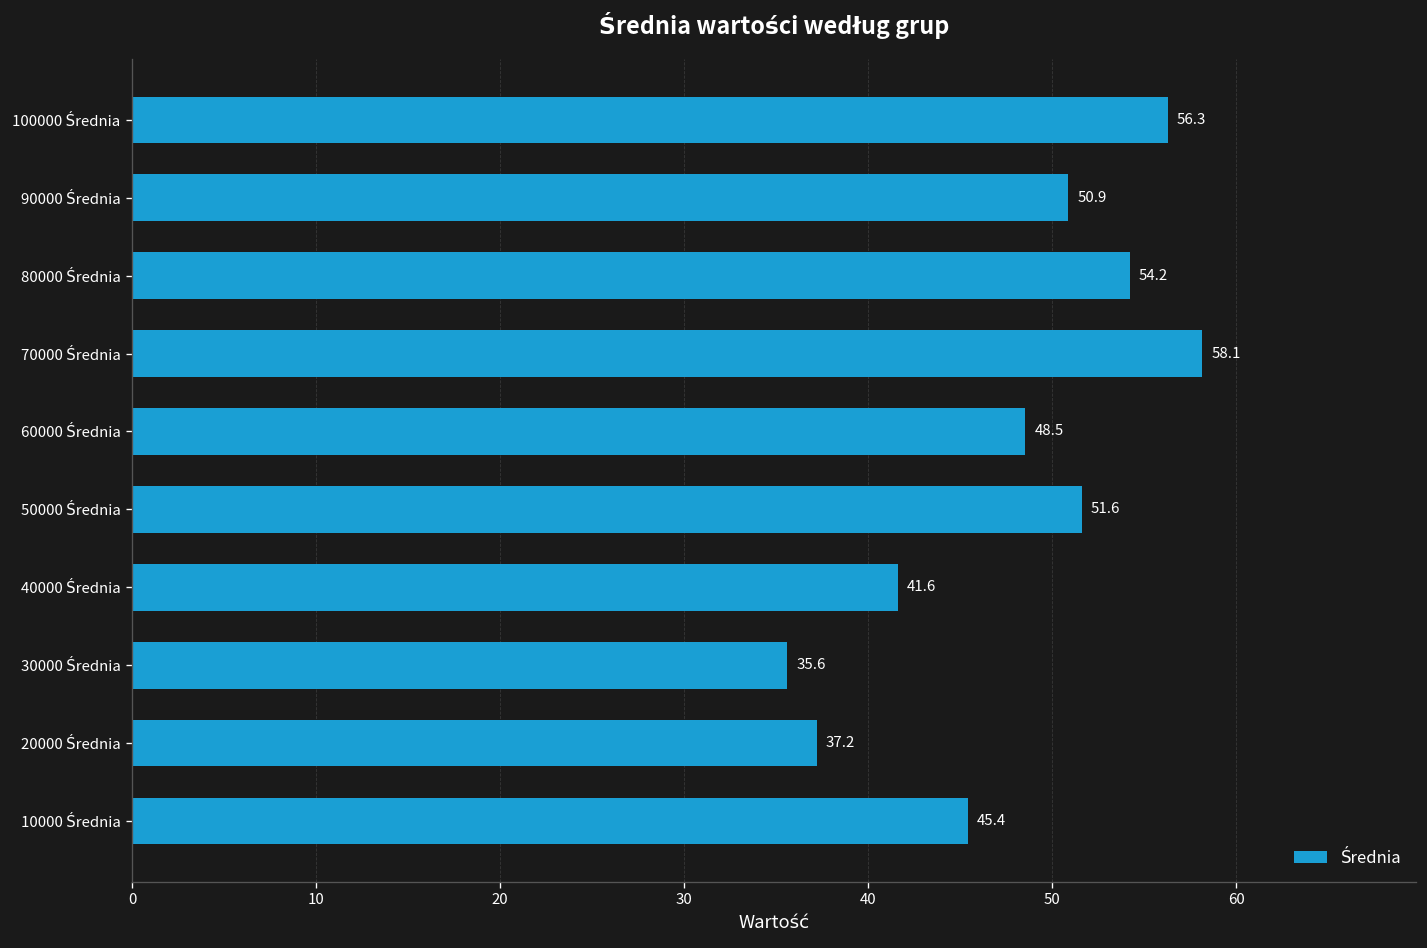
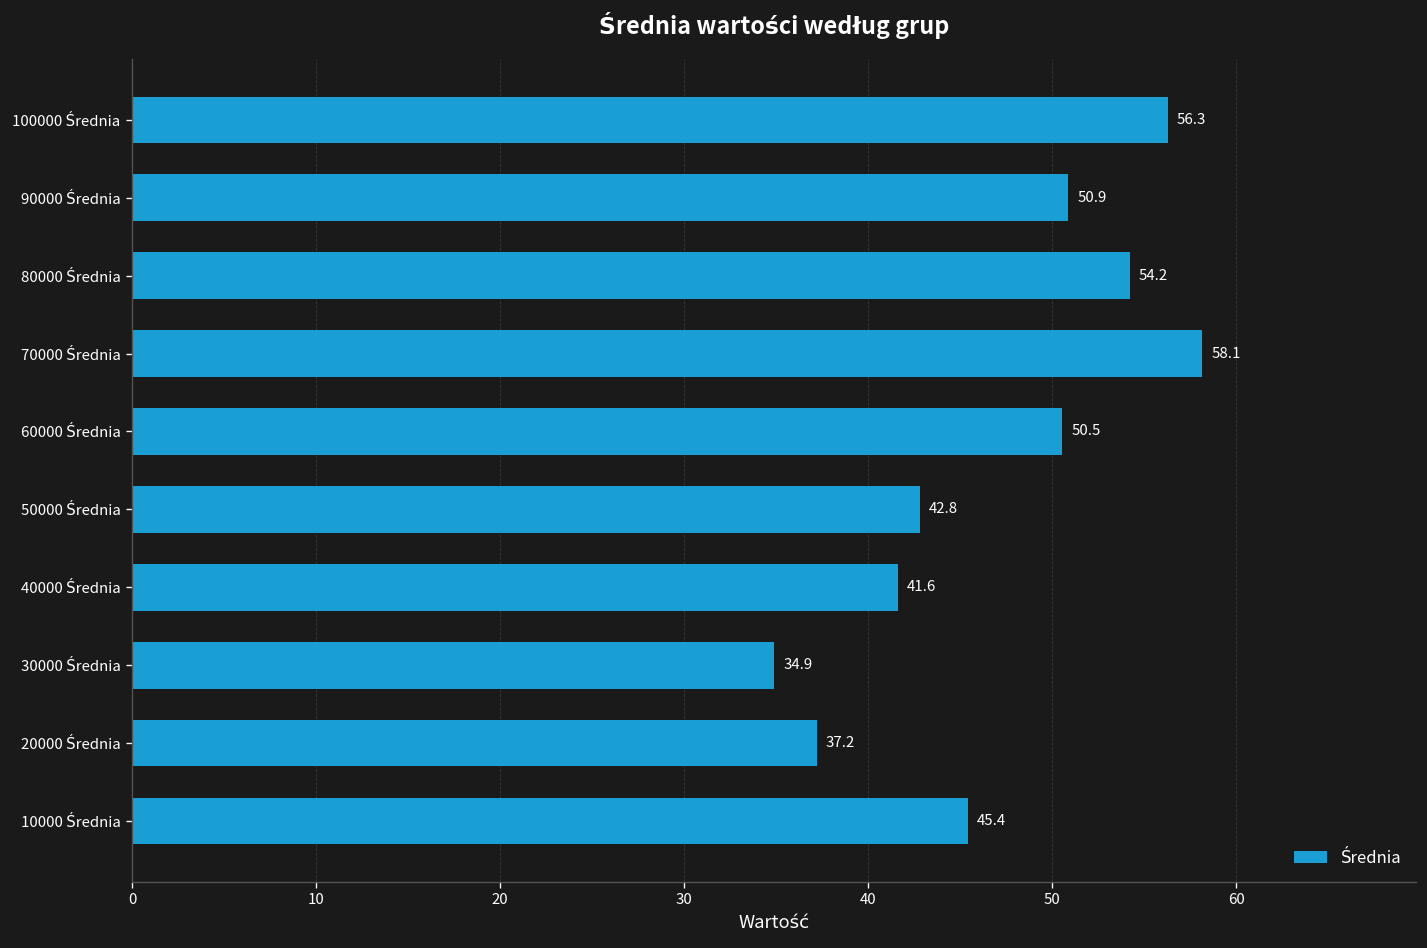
60000 Średnia: 48.5 -> 50.5
50000 Średnia: 51.6 -> 42.8
30000 Średnia: 35.6 -> 34.9
